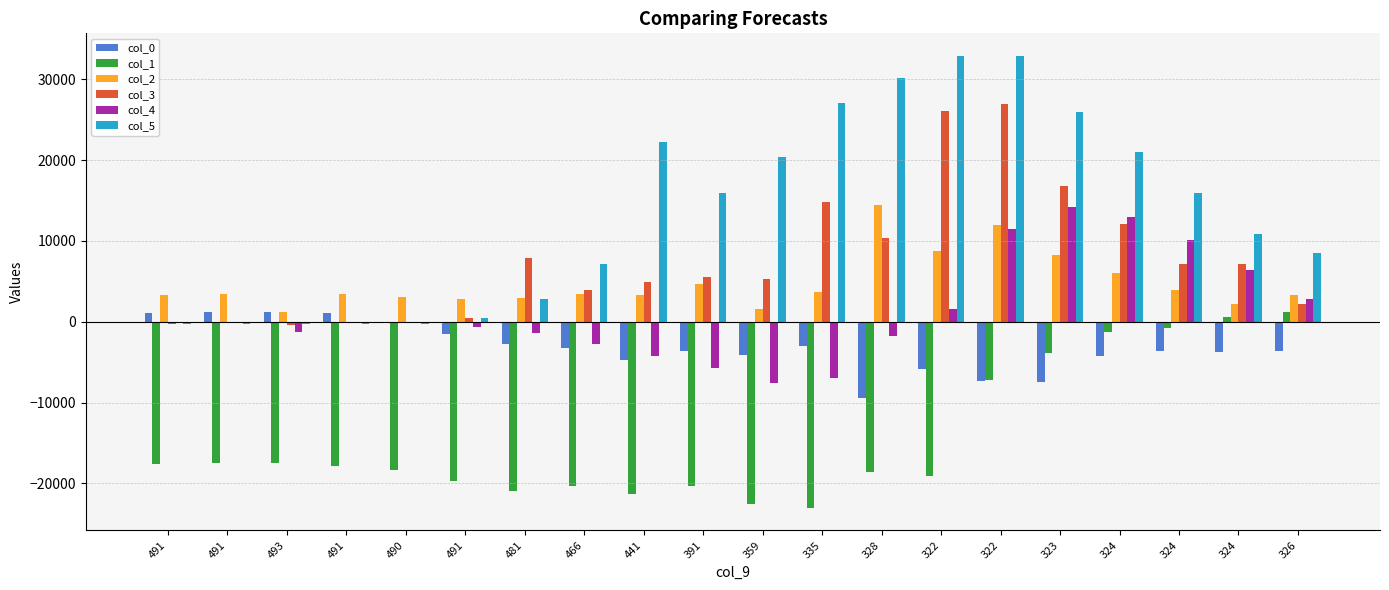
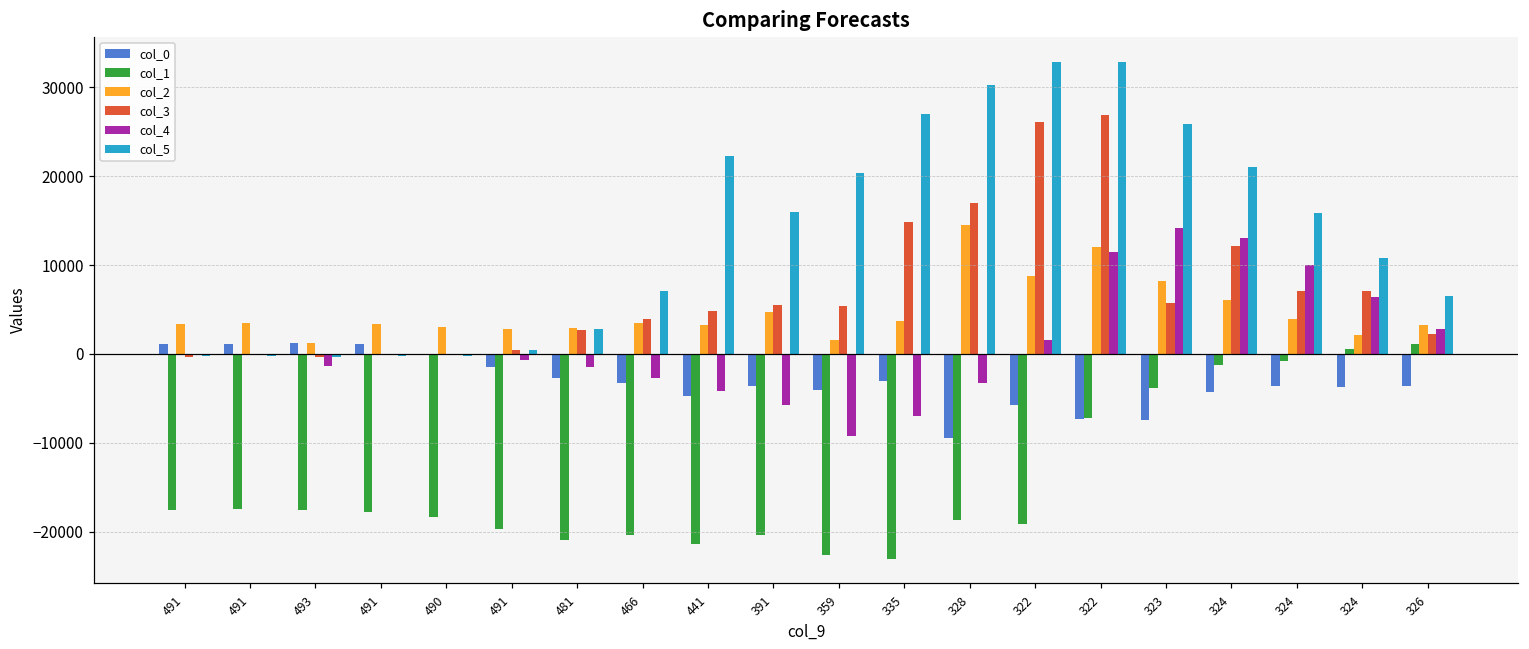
col_3, 481: 8000 -> 3000
col_4, 359: -8000 -> -9000
col_3, 328: 10000 -> 17000
col_4, 328: -2000 -> -3000
col_3, 323: 17000 -> 6000
col_5, 326: 9000 -> 7000
